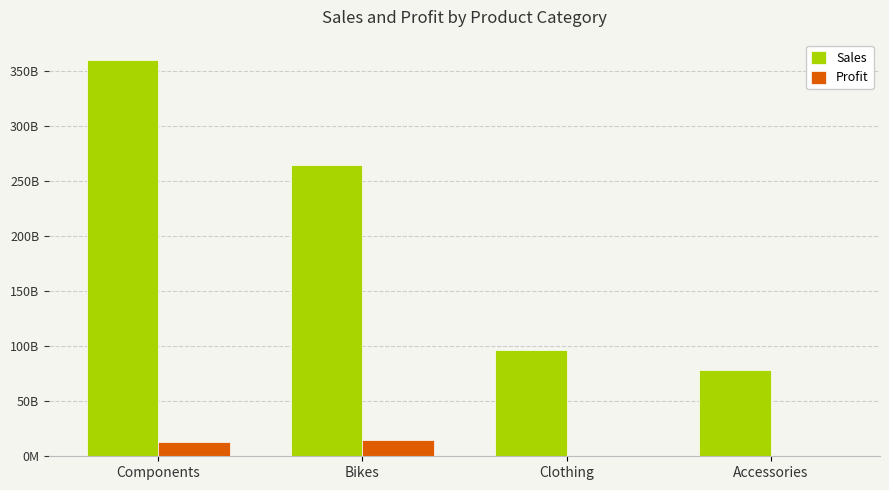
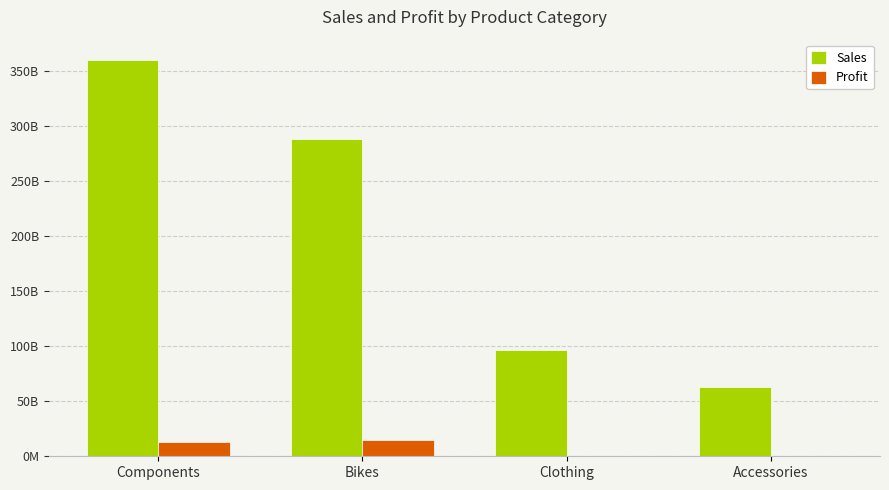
Sales, Bikes: 264000000000 -> 288000000000
Sales, Accessories: 79000000000 -> 63000000000
